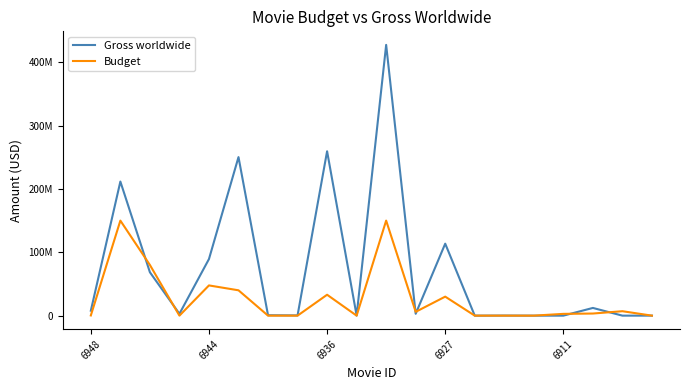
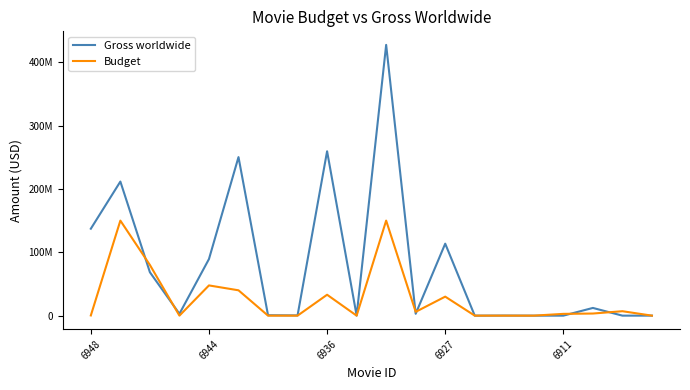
Gross worldwide, 6948: 10000000 -> 140000000
